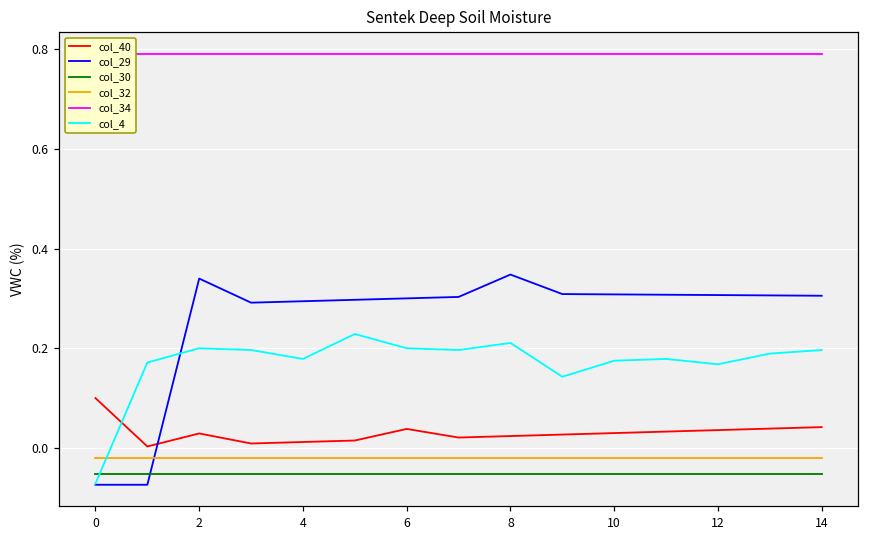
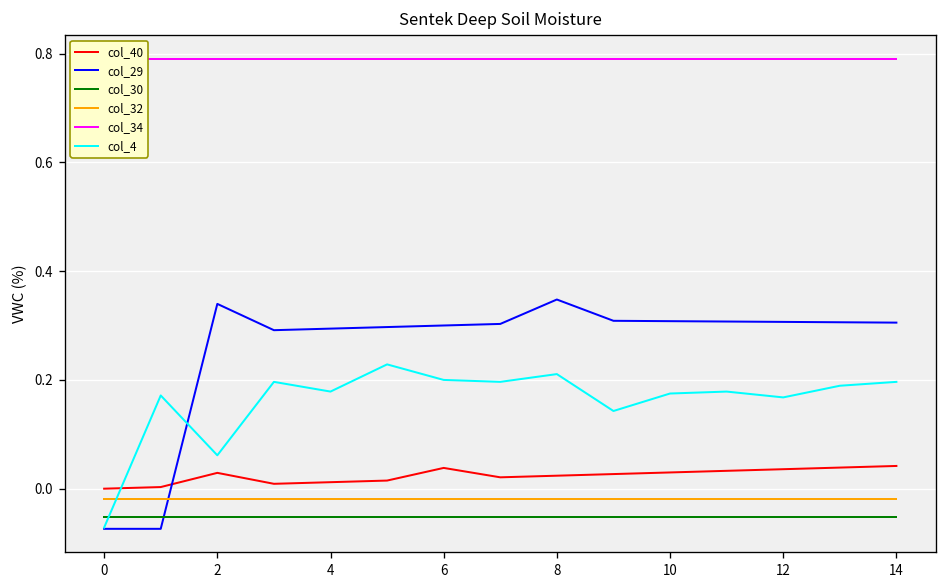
col_40, 0: 0.1 -> 0.0
col_4, 2: 0.20 -> 0.06
